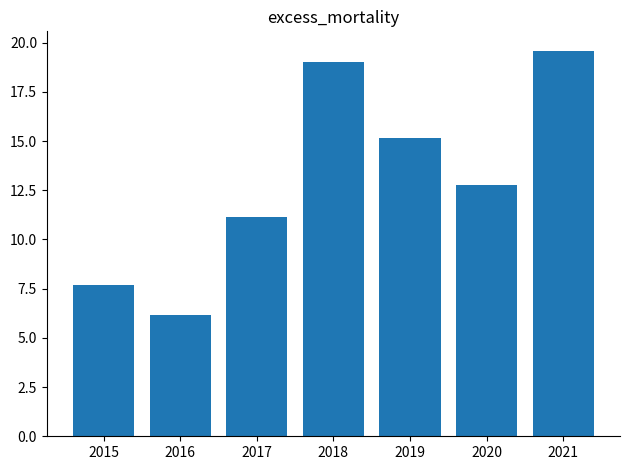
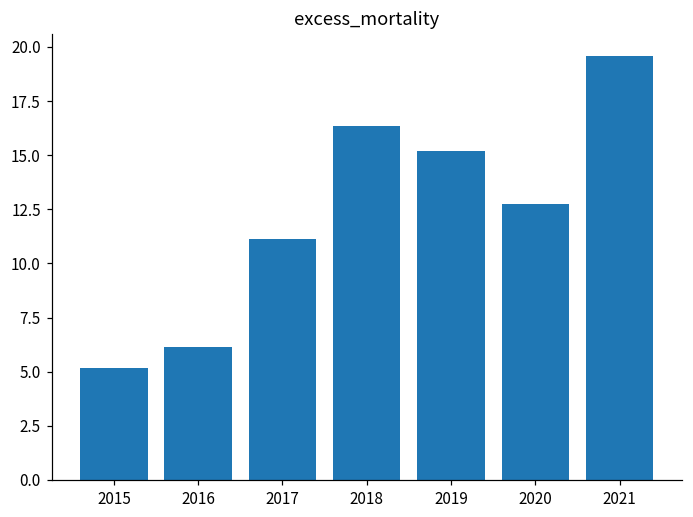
2015: 7.7 -> 5.2
2018: 19.0 -> 16.3
